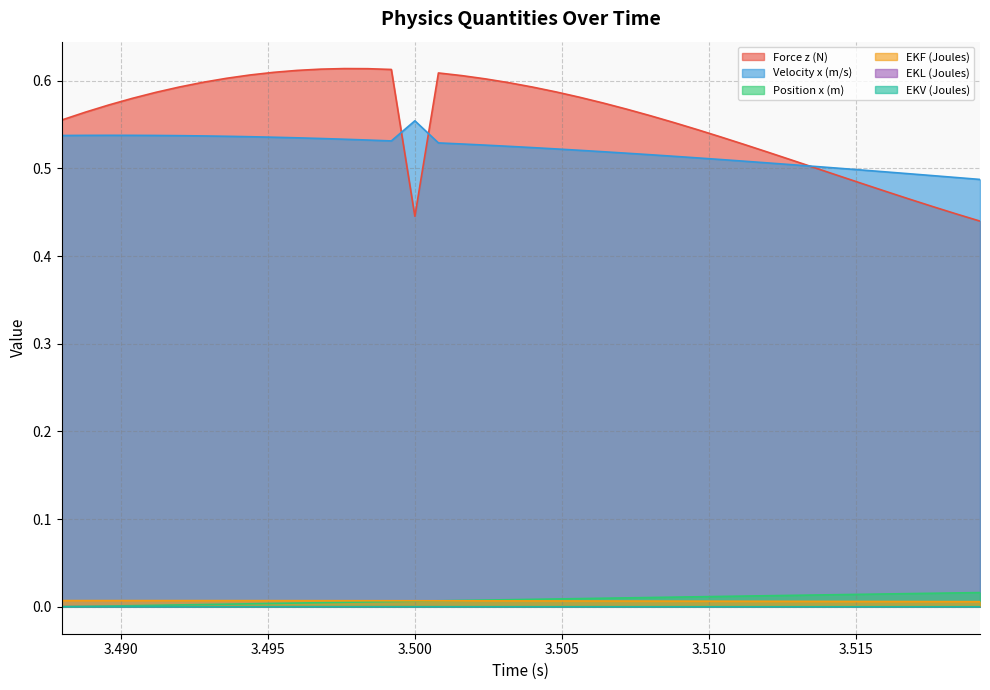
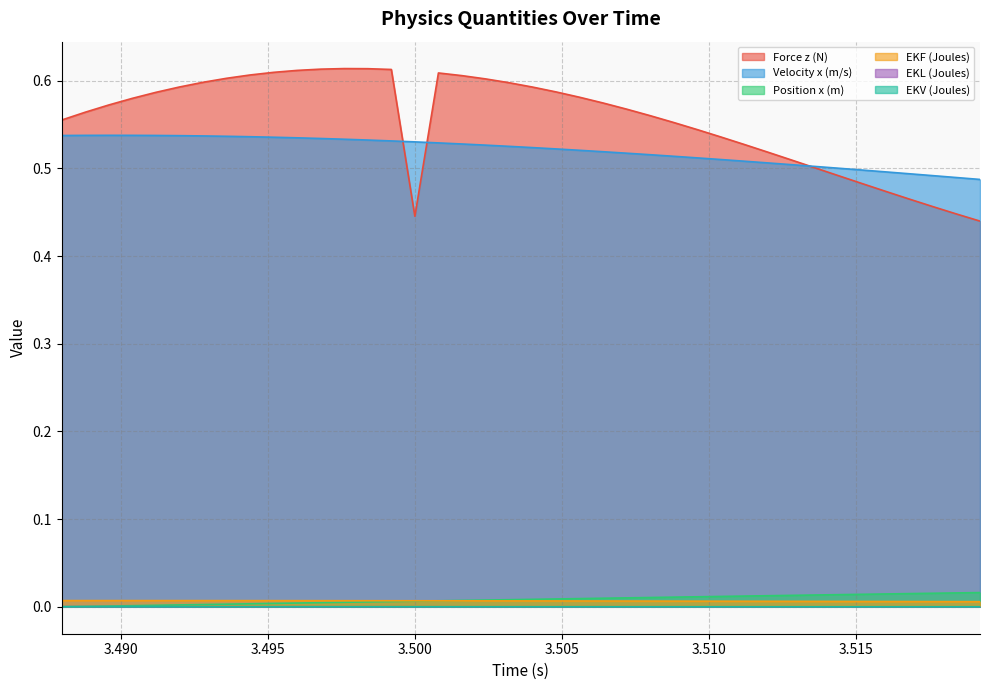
Velocity x (m/s), 3.500: 0.55 -> 0.53
